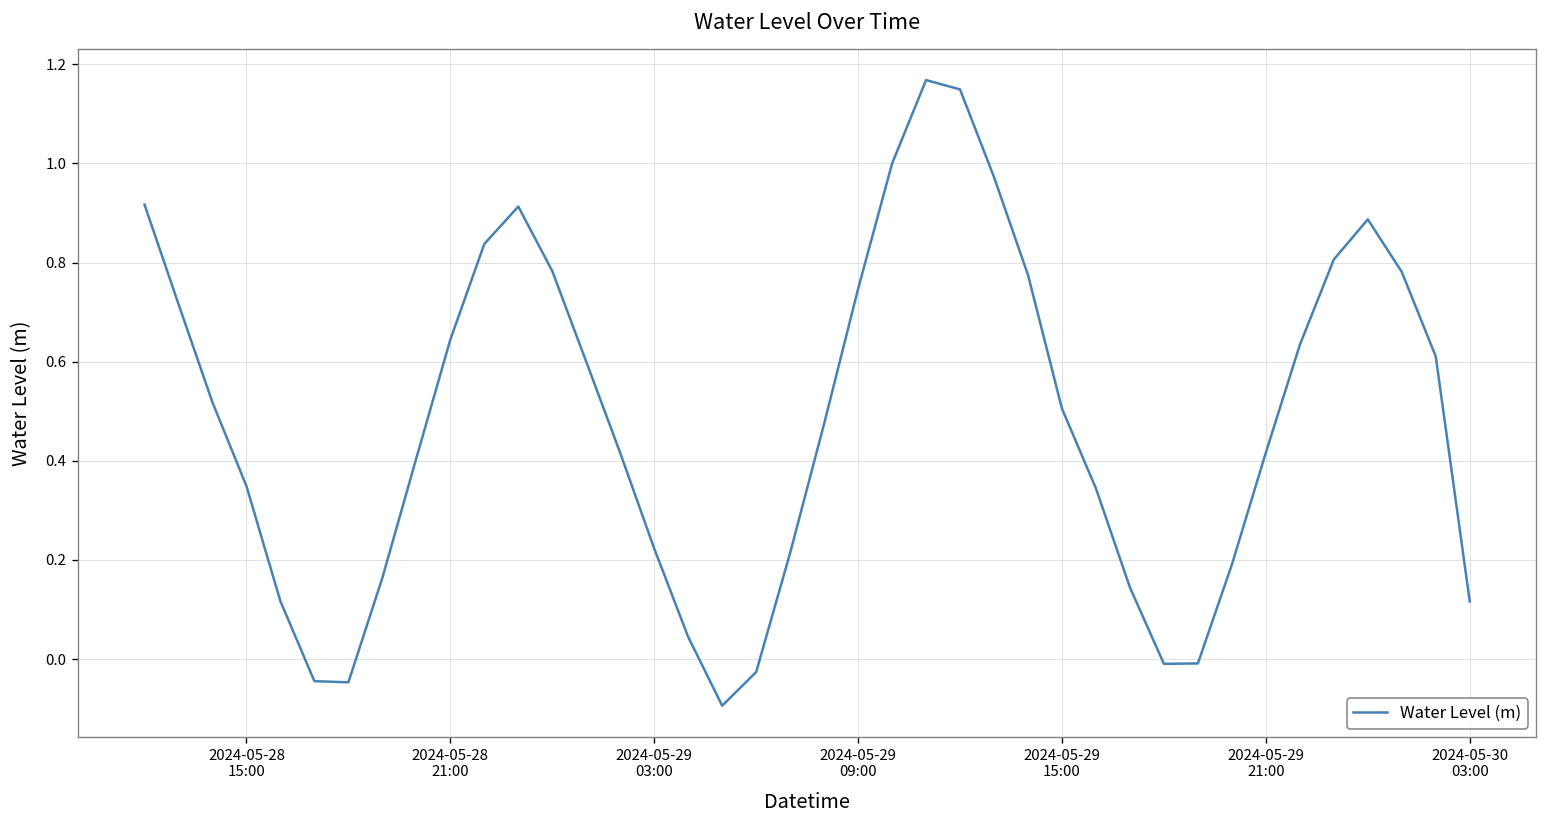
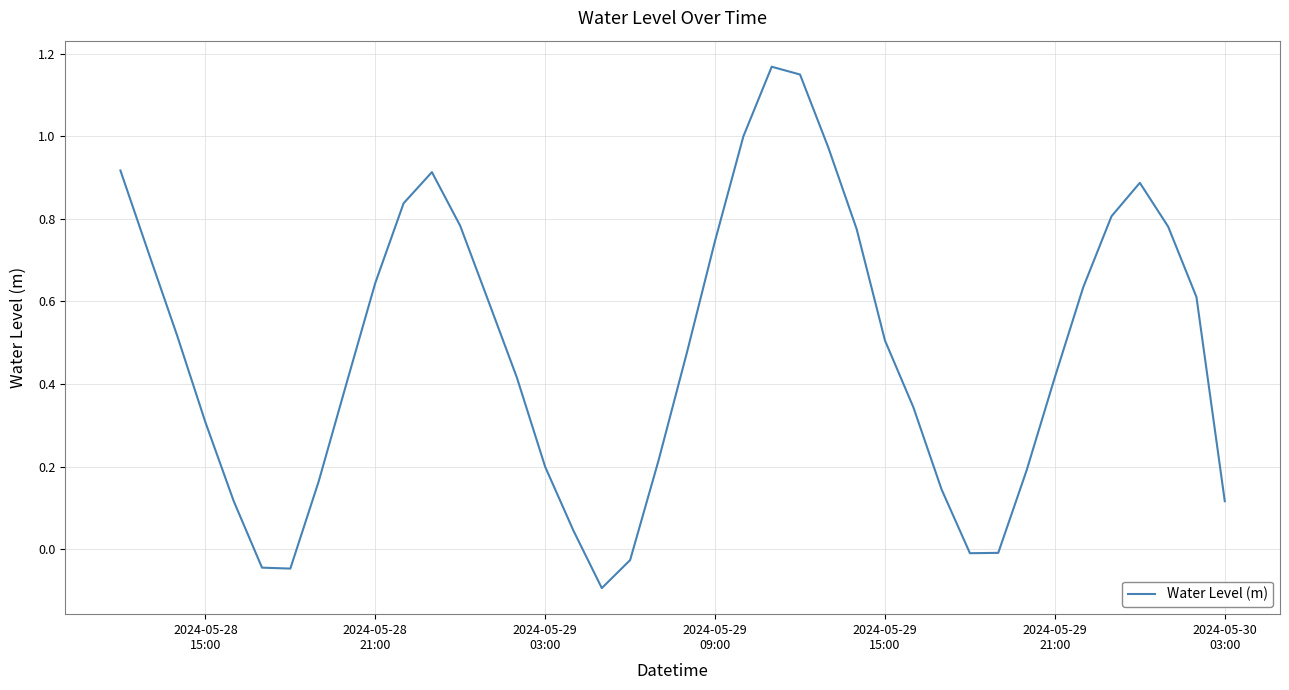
2024-05-28 15:00: 0.35 -> 0.31
2024-05-29 03:00: 0.22 -> 0.20
